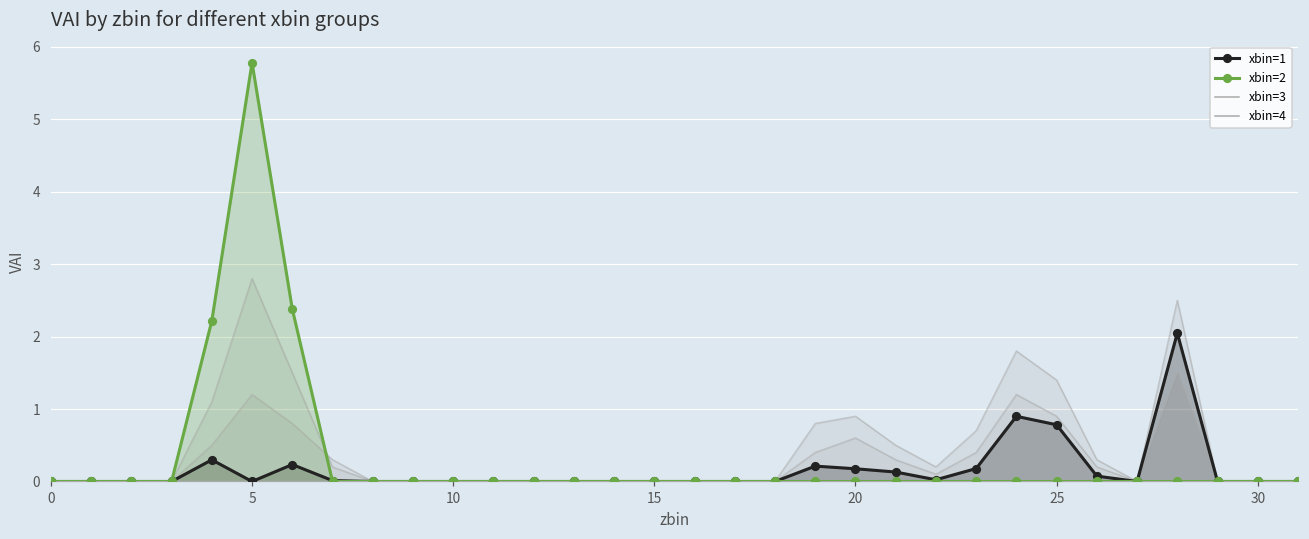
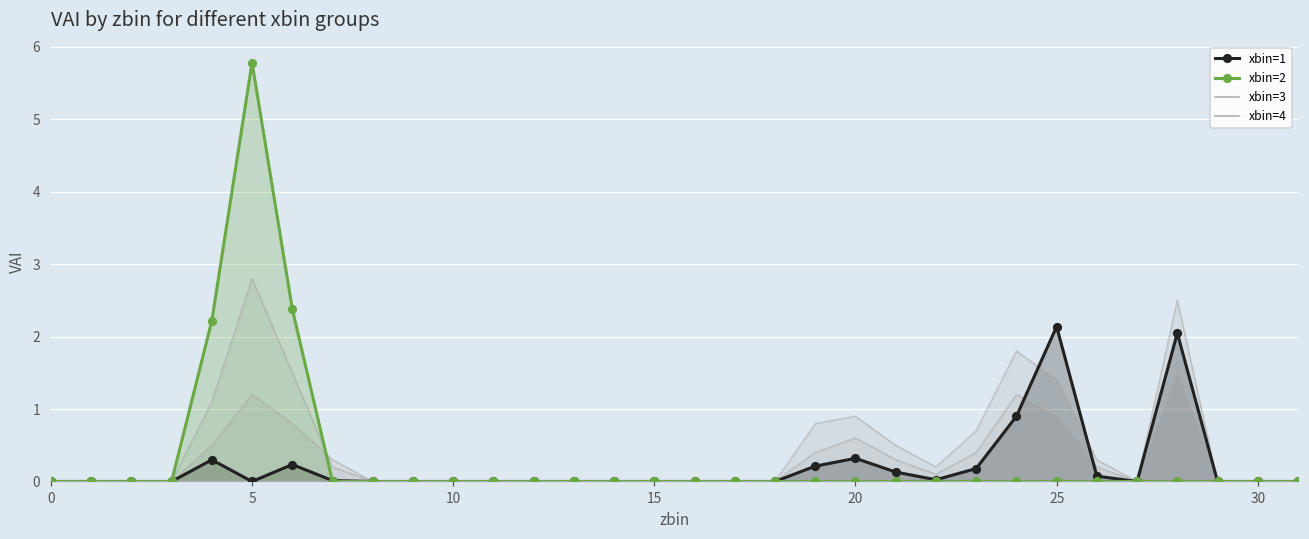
xbin=1, 20: 0.2 -> 0.3
xbin=1, 25: 0.8 -> 2.1
